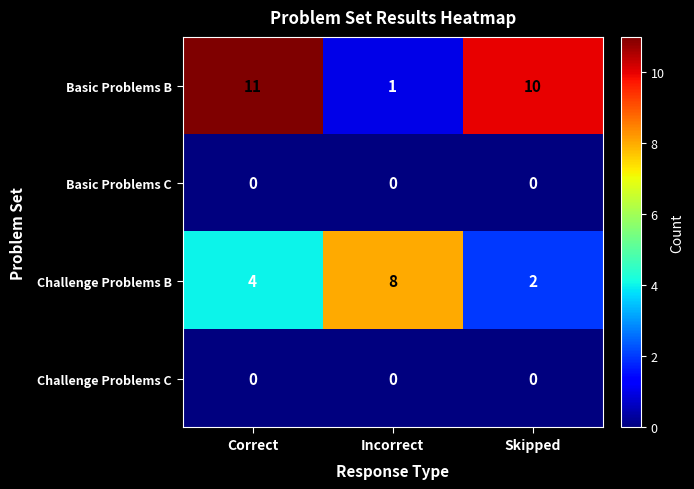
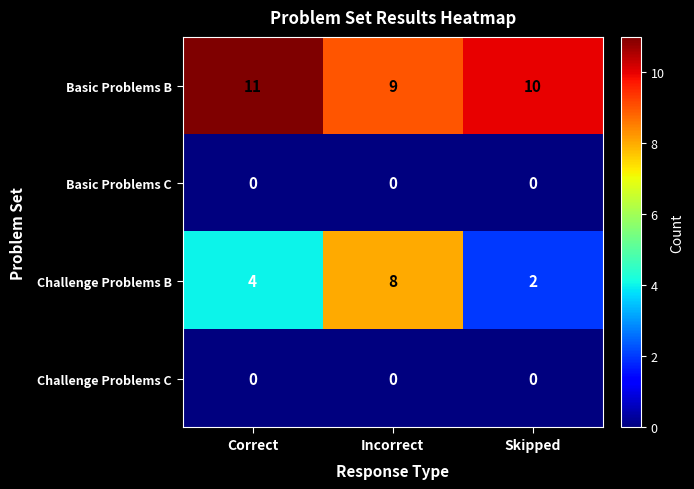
Basic Problems B, Incorrect: 1 -> 9
